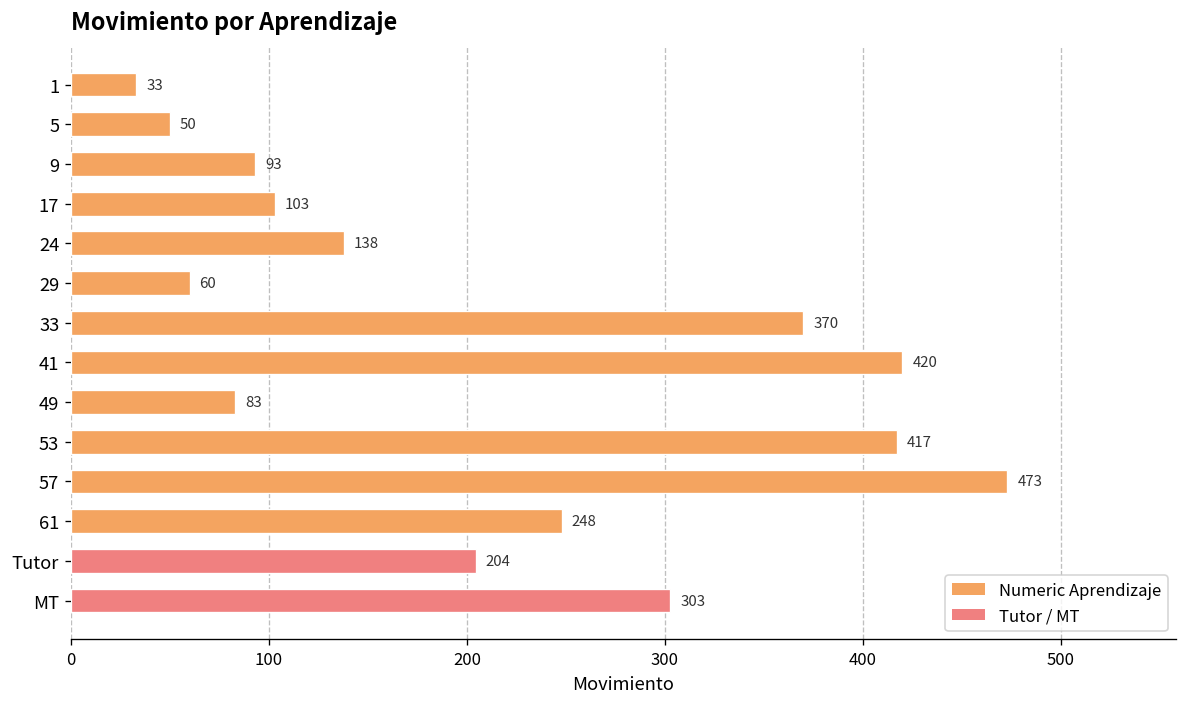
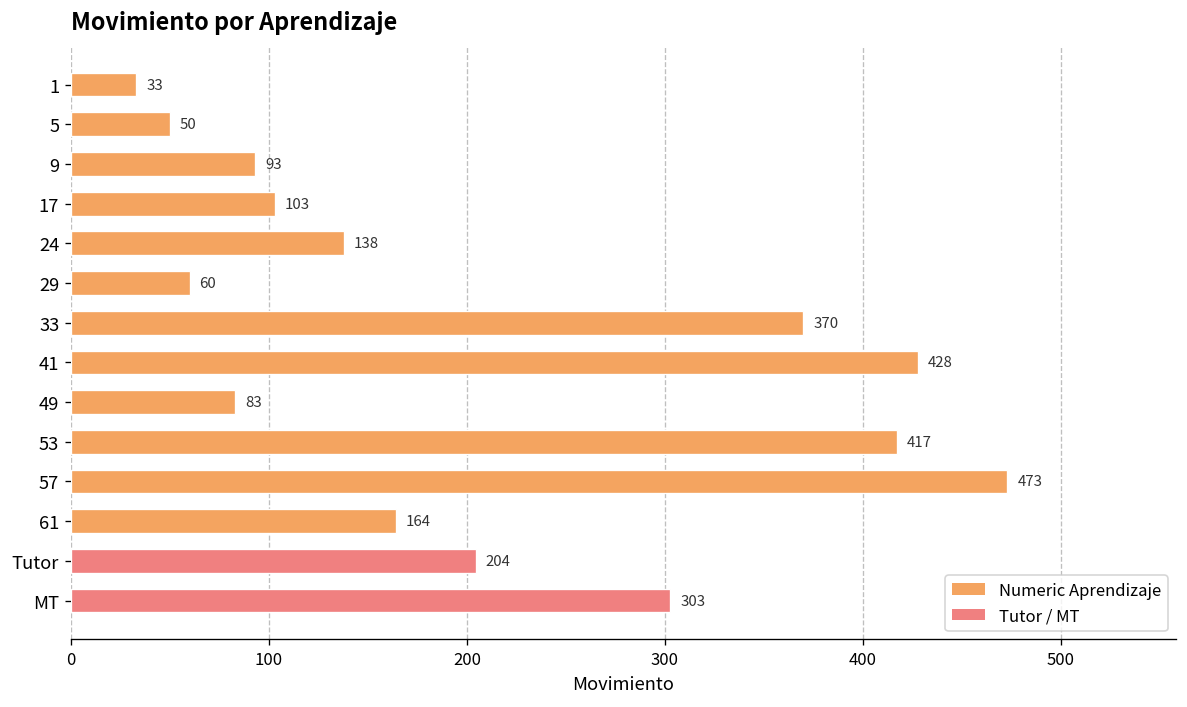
41: 420 -> 428
61: 248 -> 164
